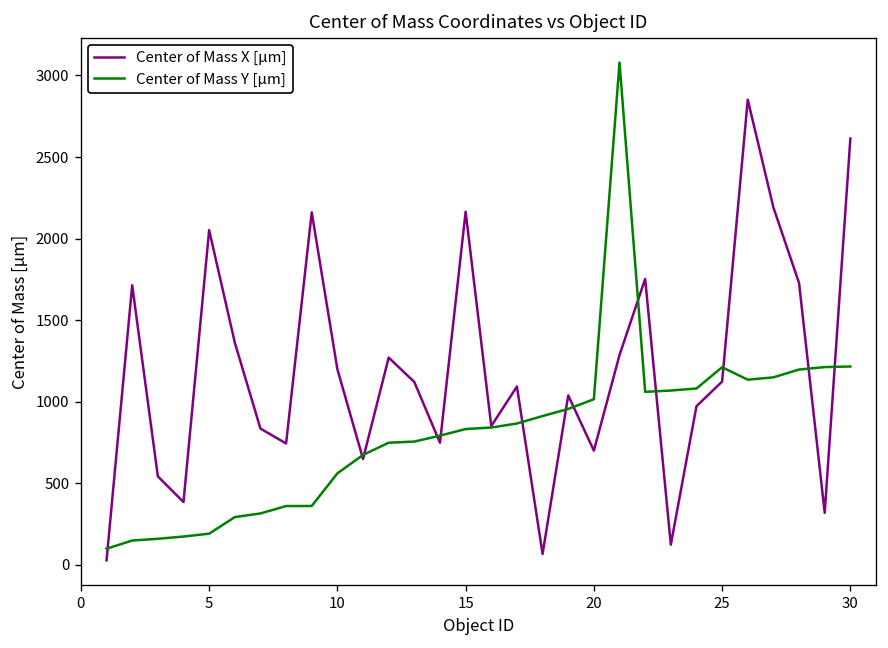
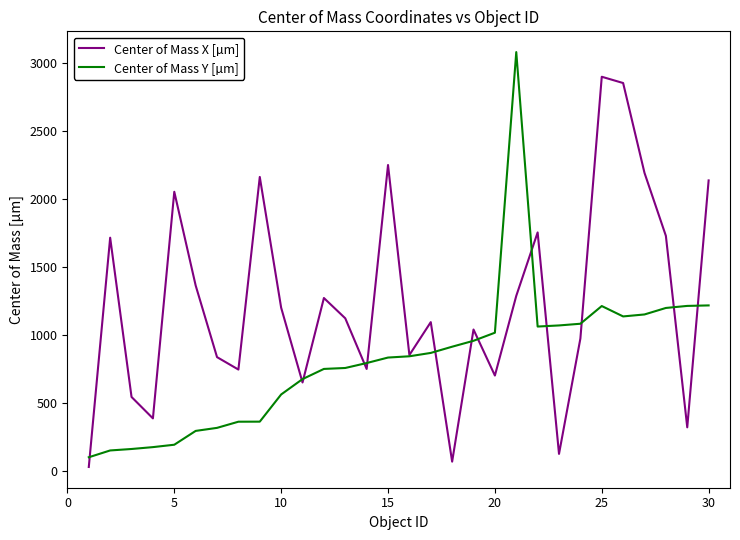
Center of Mass X [µm], 15: 2160 -> 2250
Center of Mass X [µm], 25: 1120 -> 2900
Center of Mass X [µm], 30: 2610 -> 2140
